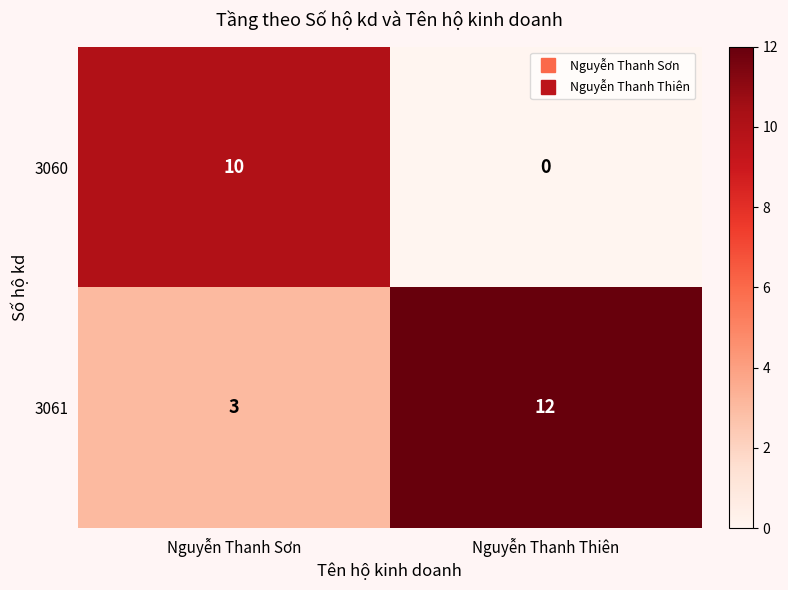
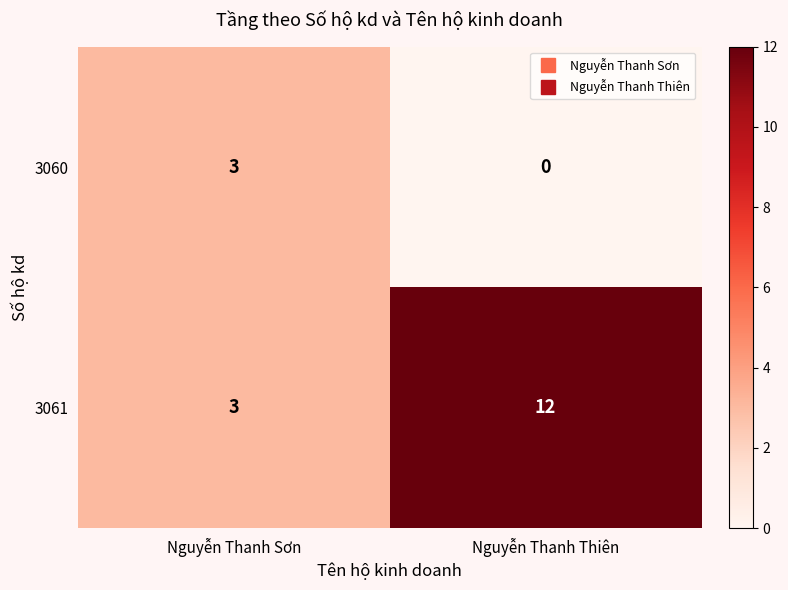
3060, Nguyễn Thanh Sơn: 10 -> 3
